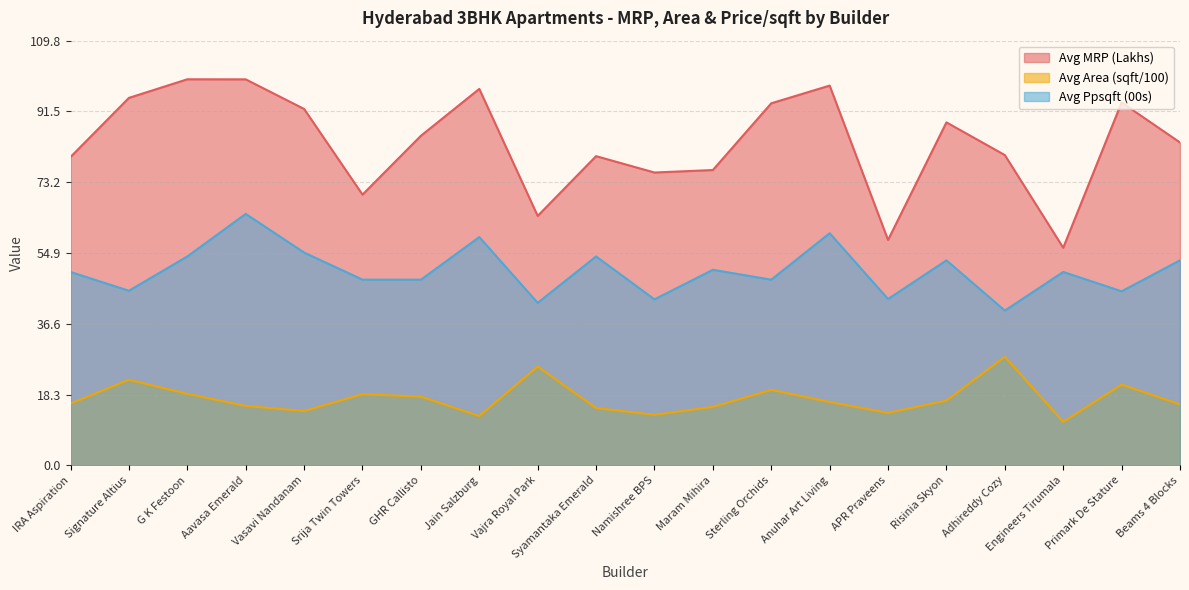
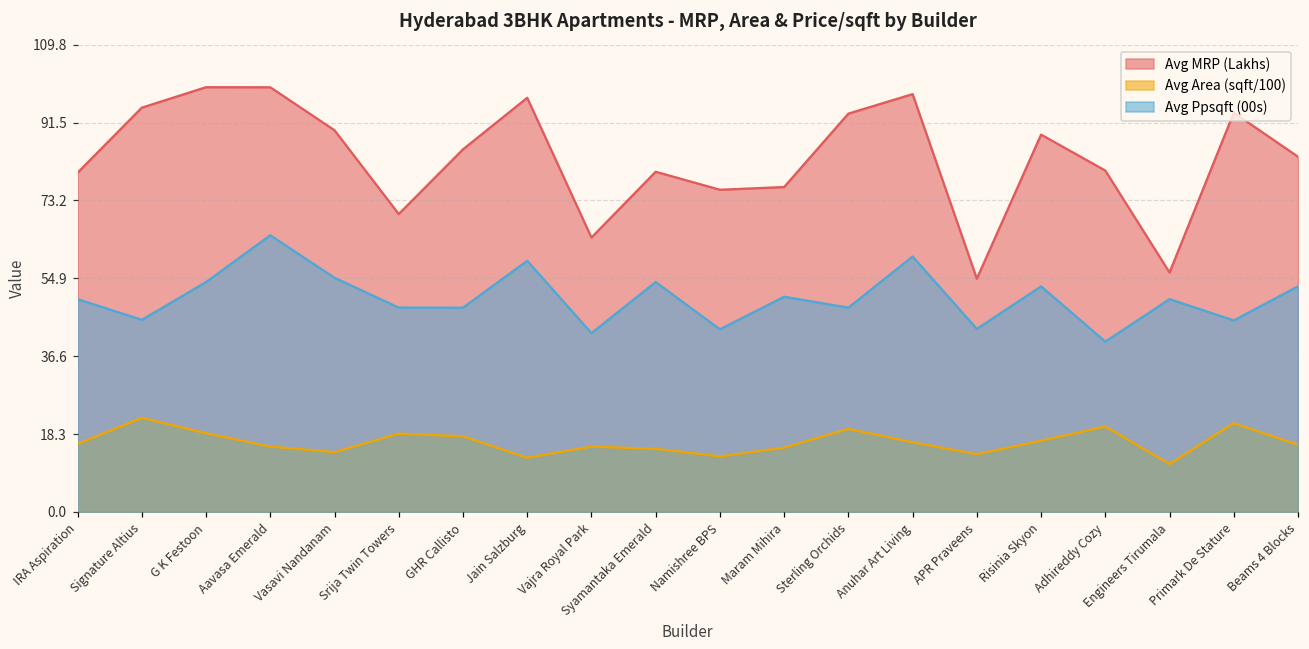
Avg MRP (Lakhs), Vasavi Nandanam: 92 -> 90
Avg Area (sqft/100), Vajra Royal Park: 26 -> 15
Avg MRP (Lakhs), APR Praveens: 58 -> 55
Avg Area (sqft/100), Adhireddy Cozy: 28 -> 20
